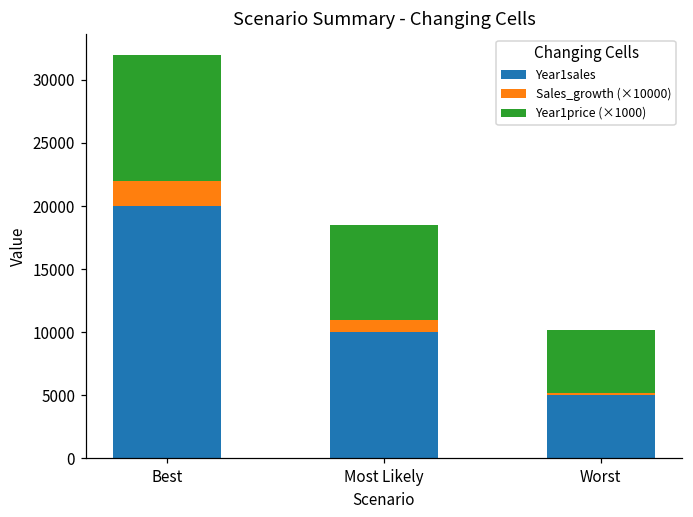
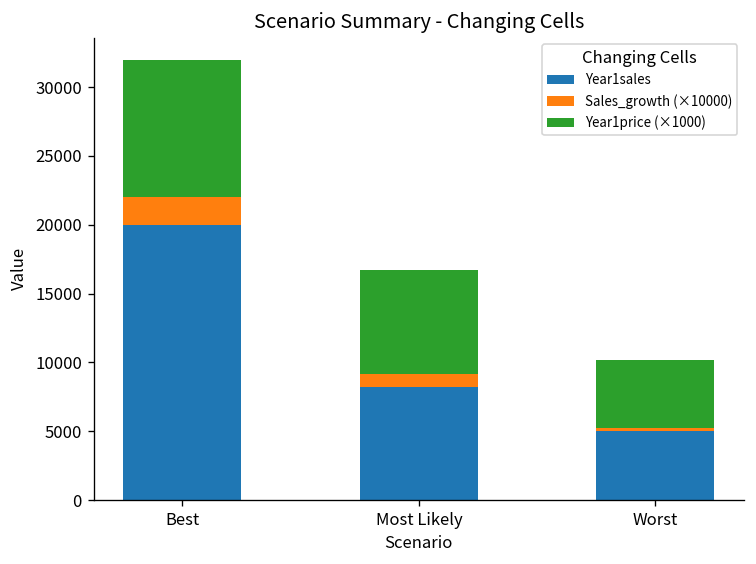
Year1sales, Most Likely: 10000 -> 8200
